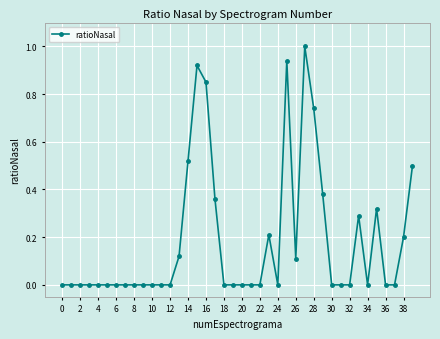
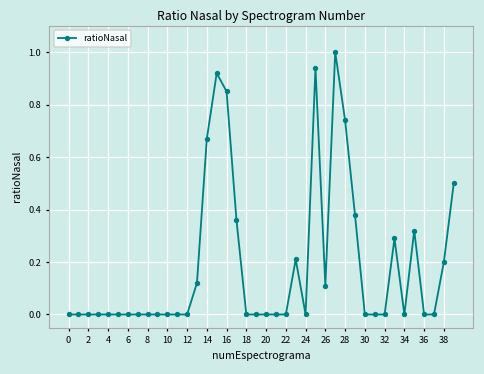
14: 0.52 -> 0.67
